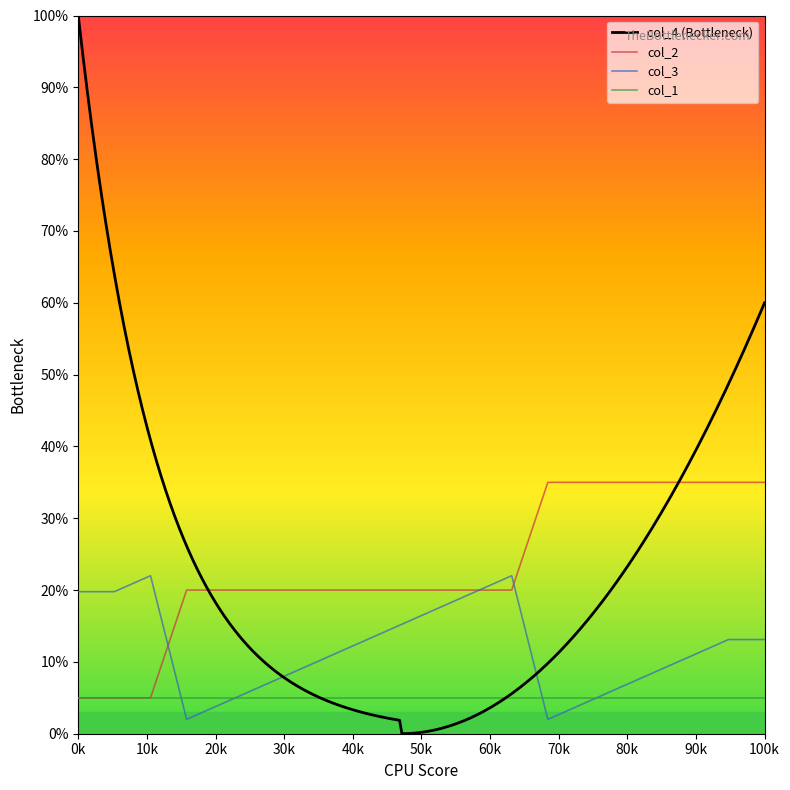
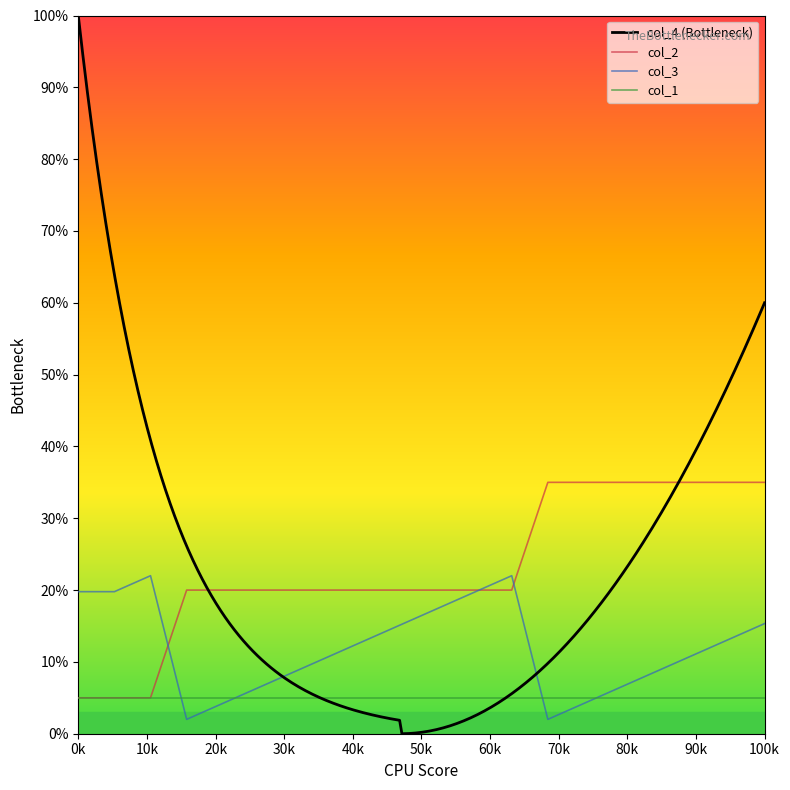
col_3, 100k: 13% -> 15%
